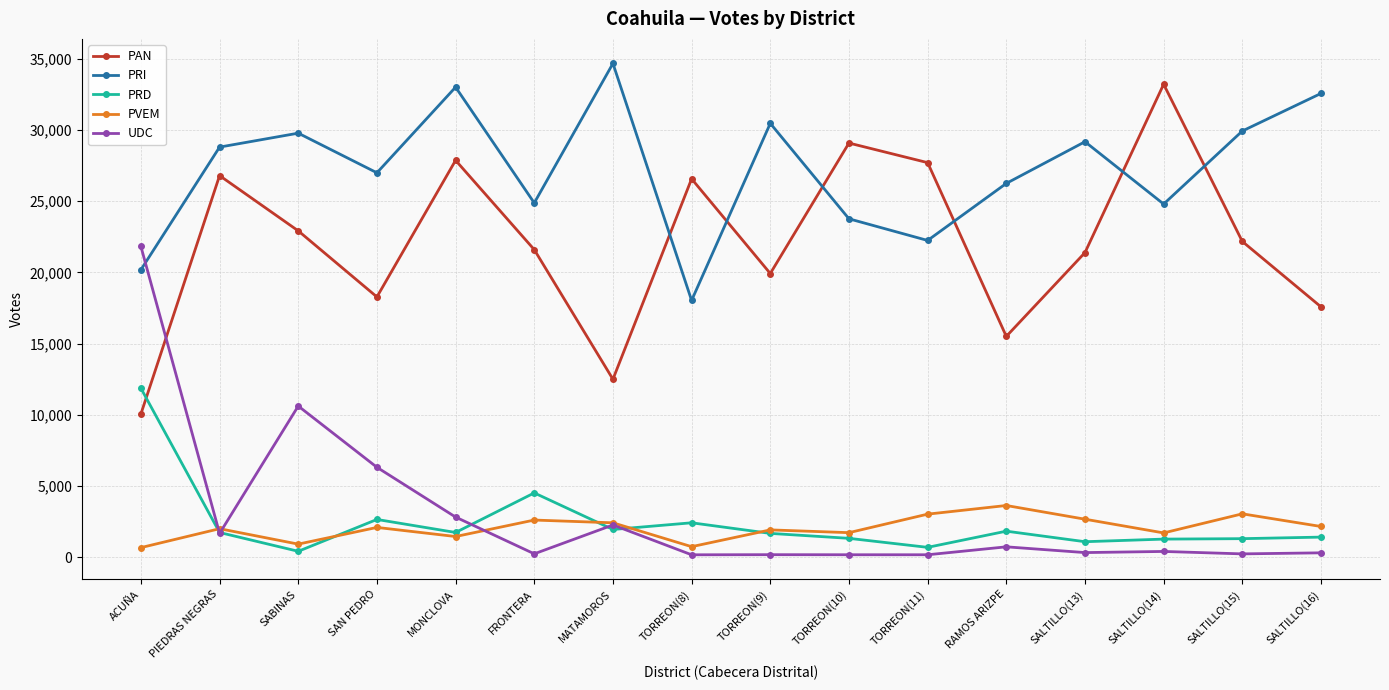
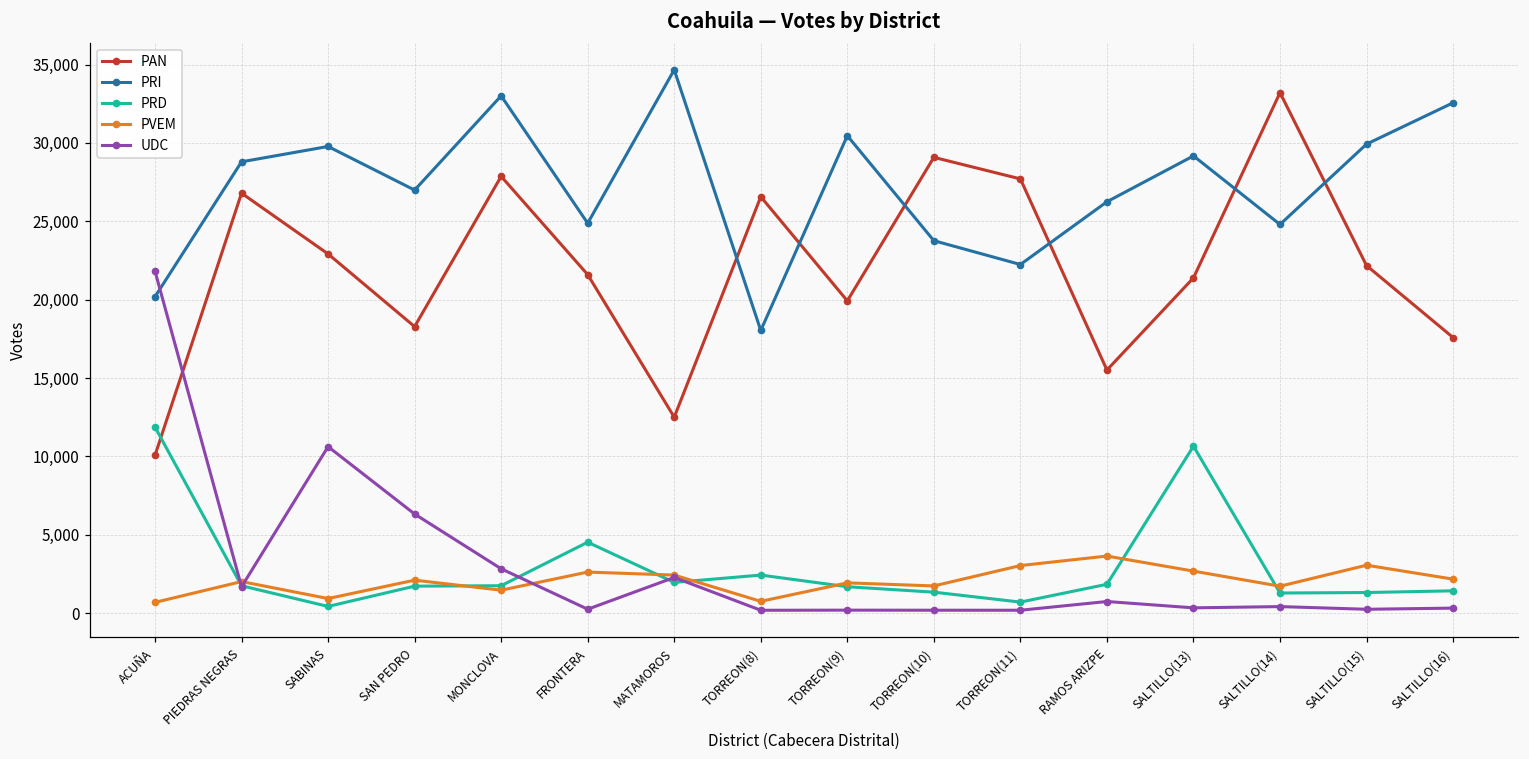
PRD, SAN PEDRO: 2,700 -> 1,700
PRD, SALTILLO(13): 1,100 -> 10,600
